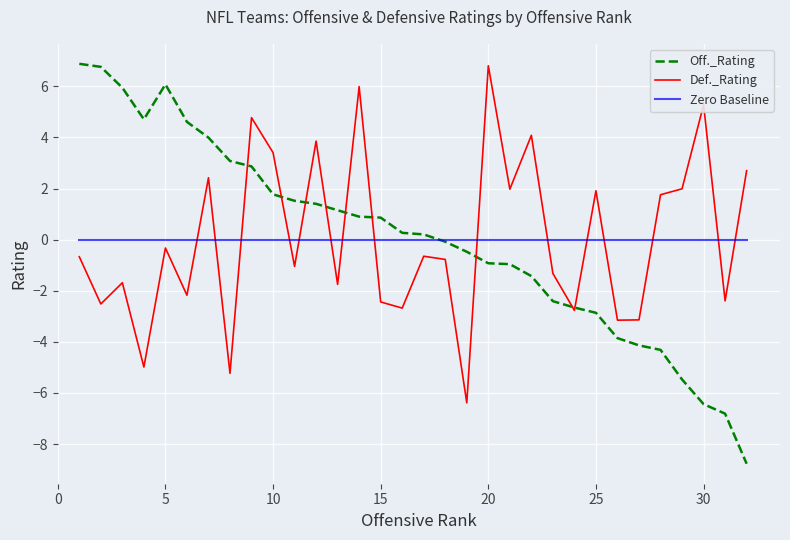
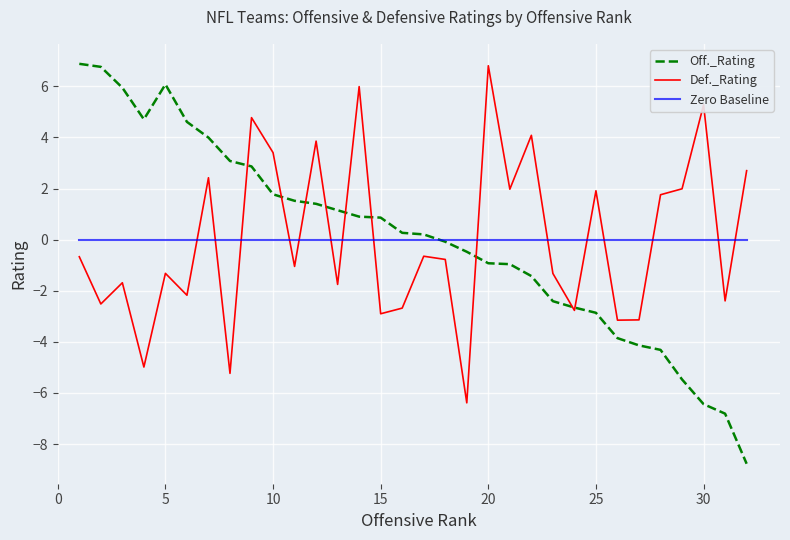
Def._Rating, 5: -0.3 -> -1.3
Def._Rating, 15: -2.4 -> -2.9
